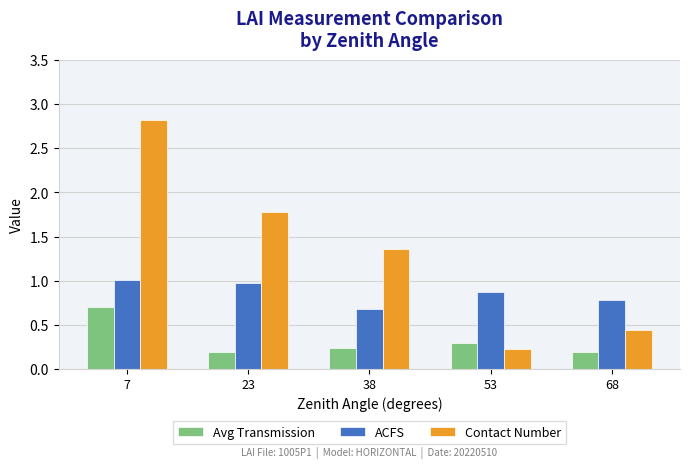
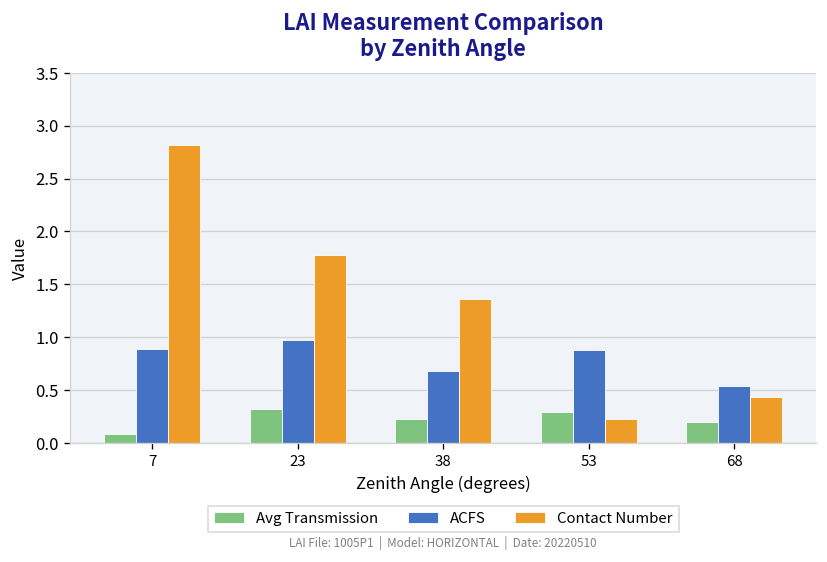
Avg Transmission, 7: 0.7 -> 0.1
ACFS, 7: 1.0 -> 0.9
Avg Transmission, 23: 0.2 -> 0.3
ACFS, 68: 0.8 -> 0.5
